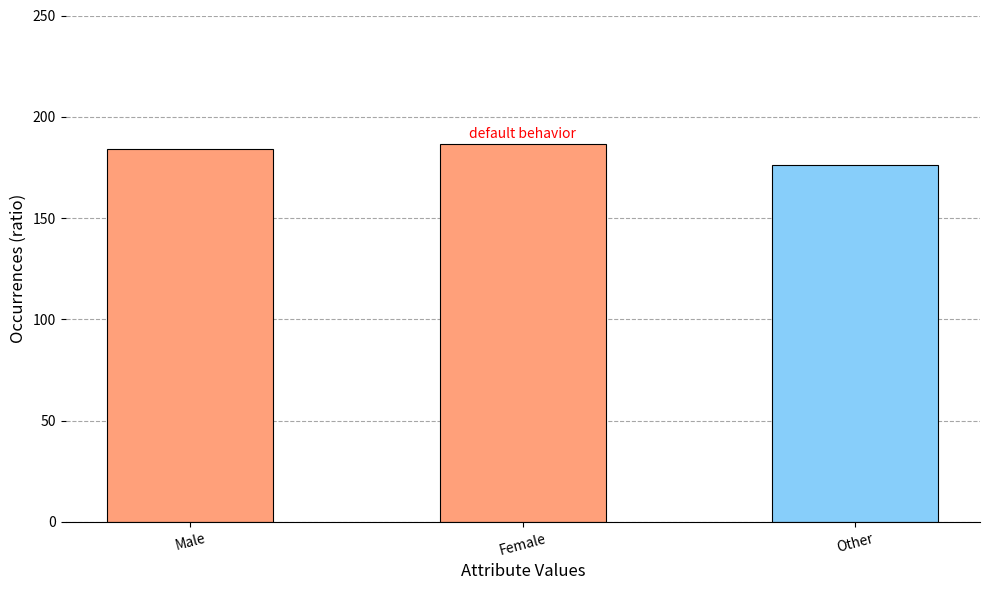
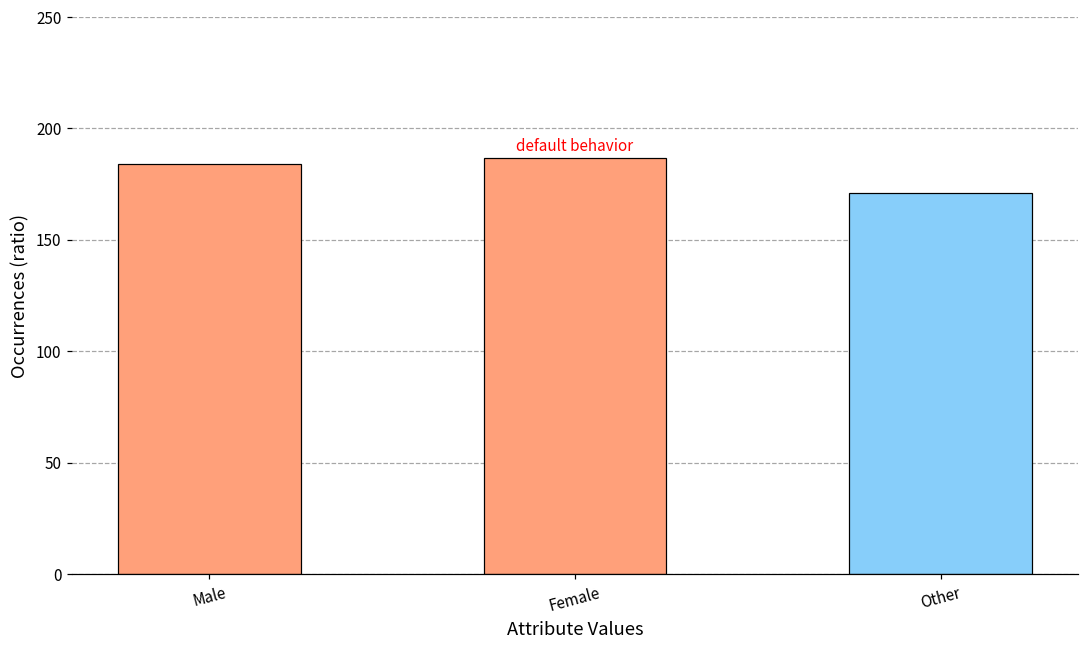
Other: 176 -> 171
